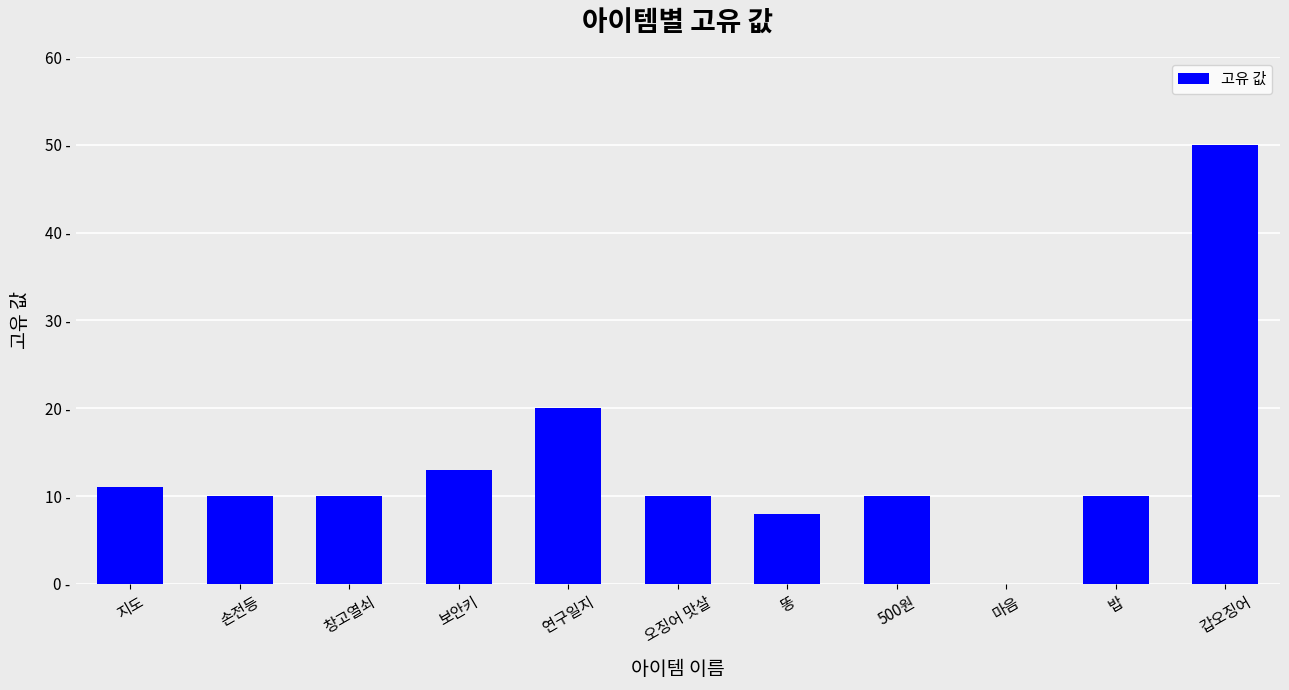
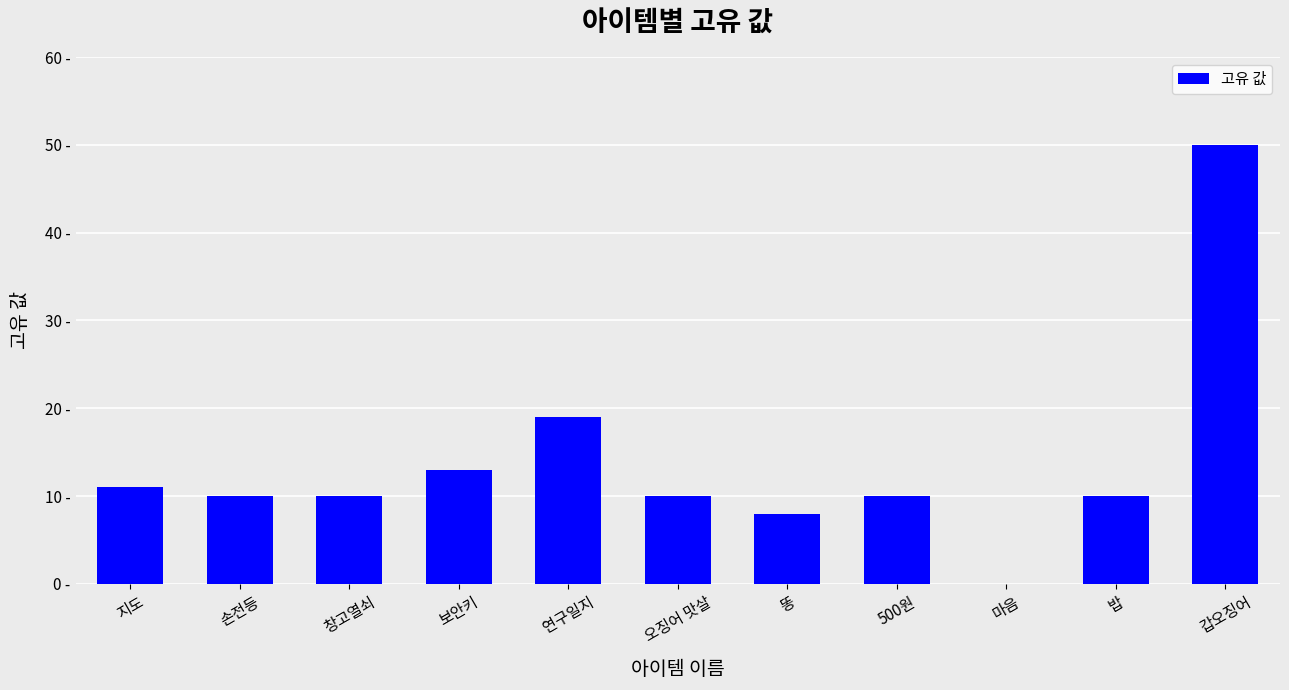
연구일지: 20 - -> 19 -
